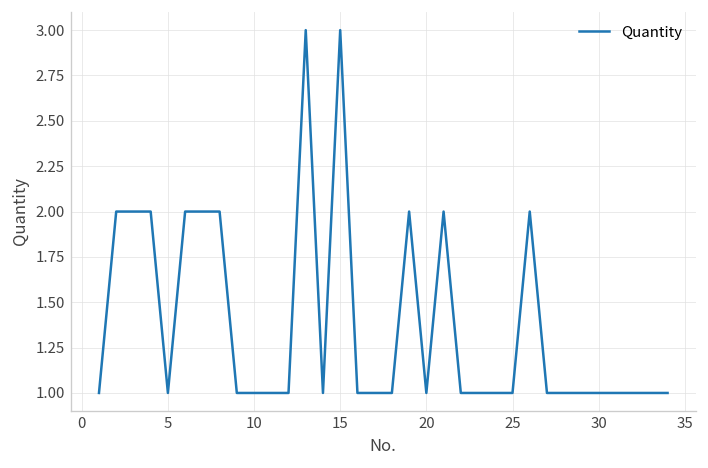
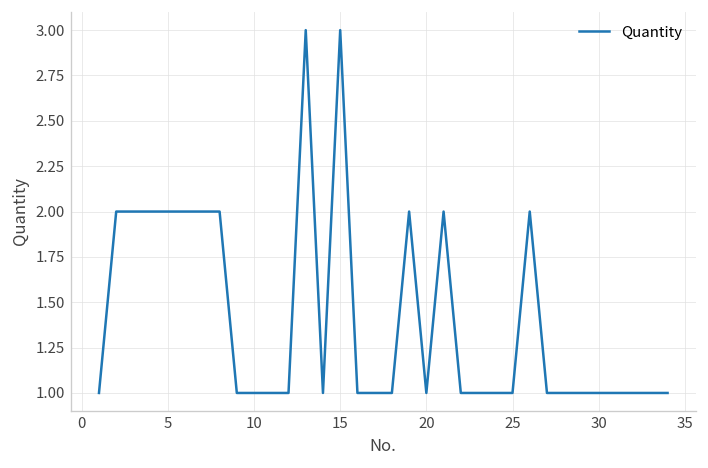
5: 1 -> 2
